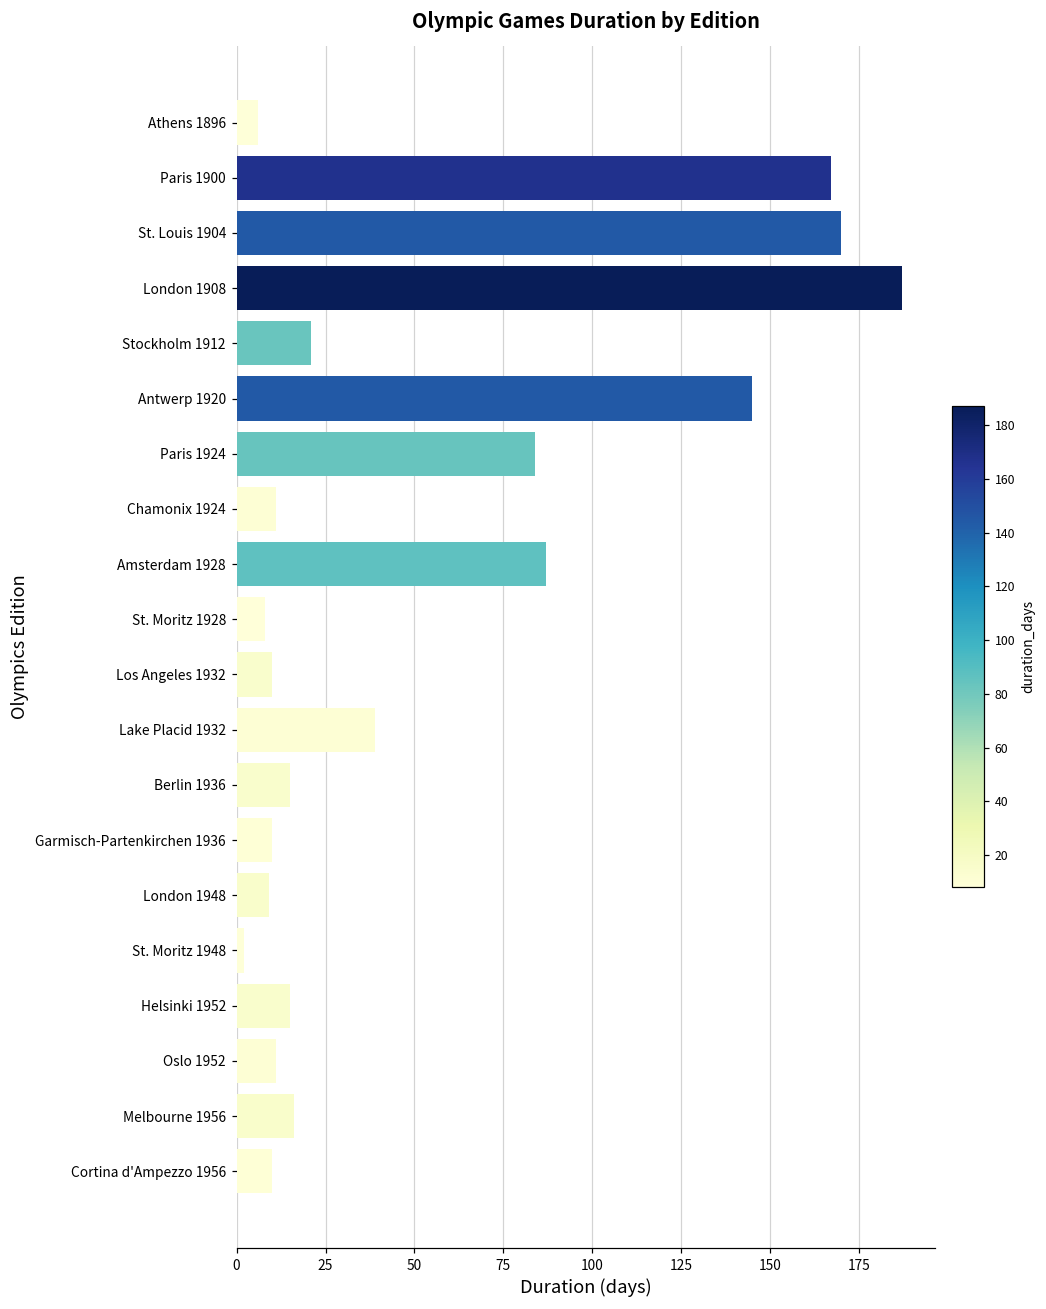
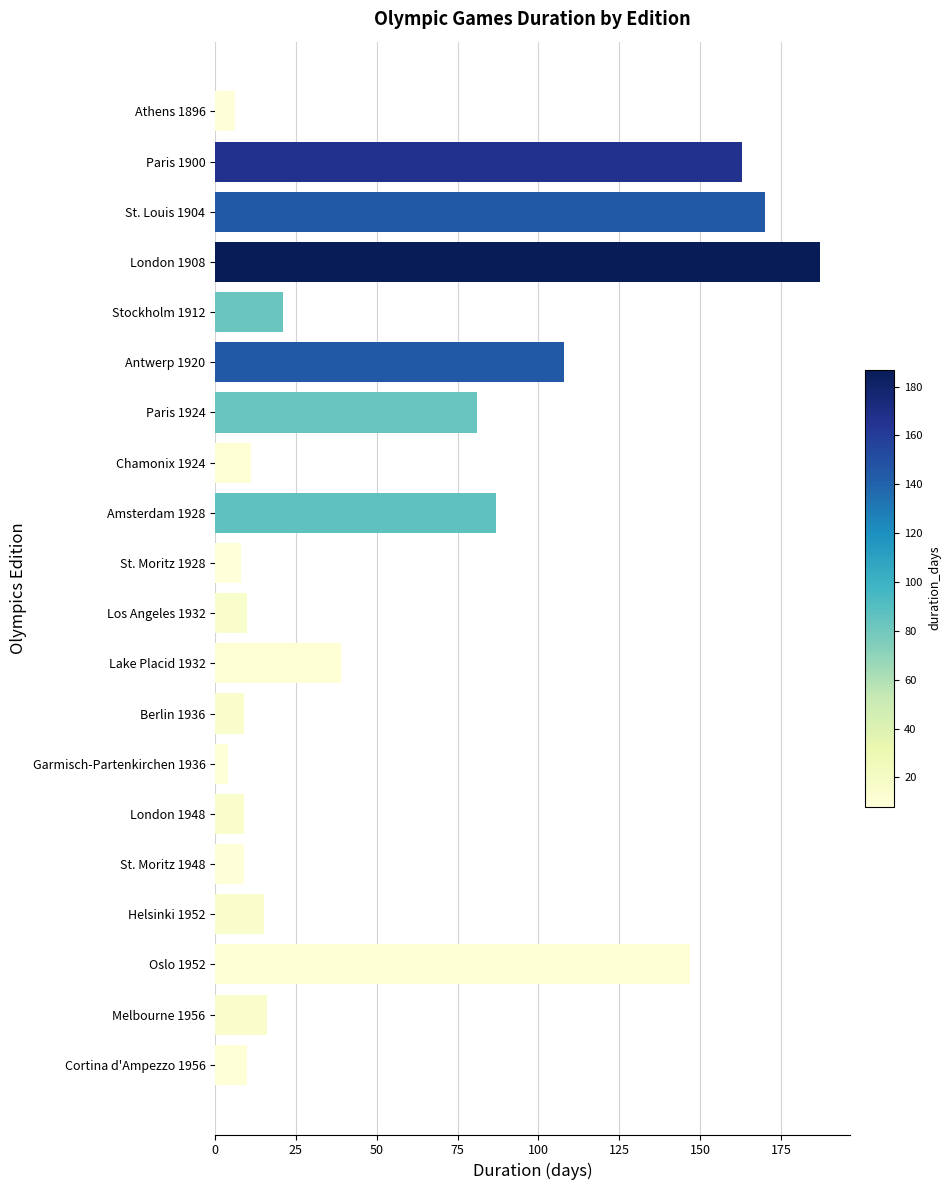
Paris 1900: 167 -> 163
Antwerp 1920: 145 -> 108
Paris 1924: 84 -> 81
Berlin 1936: 15 -> 9
Garmisch-Partenkirchen 1936: 10 -> 4
St. Moritz 1948: 2 -> 9
Oslo 1952: 11 -> 147
